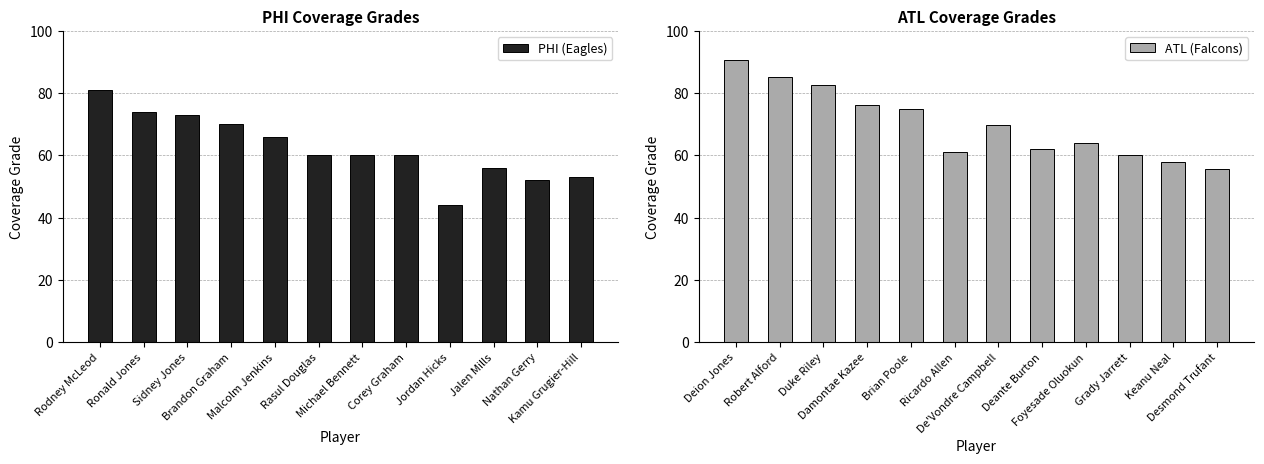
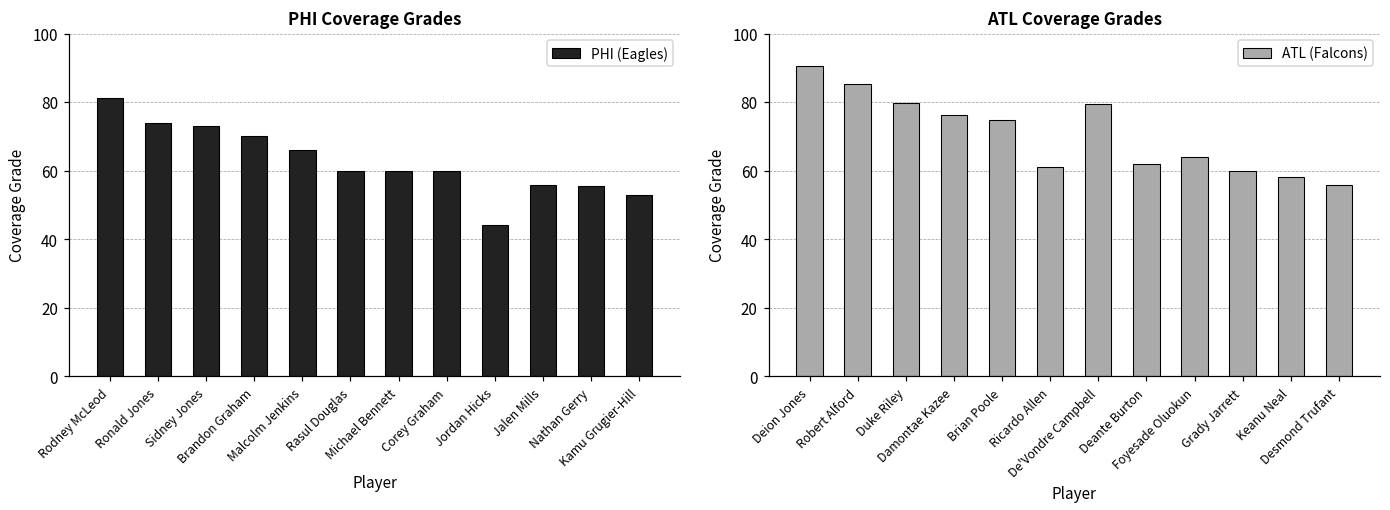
PHI Coverage Grades, Nathan Gerry: 52 -> 56
ATL Coverage Grades, Duke Riley: 83 -> 80
ATL Coverage Grades, De'Vondre Campbell: 70 -> 80
